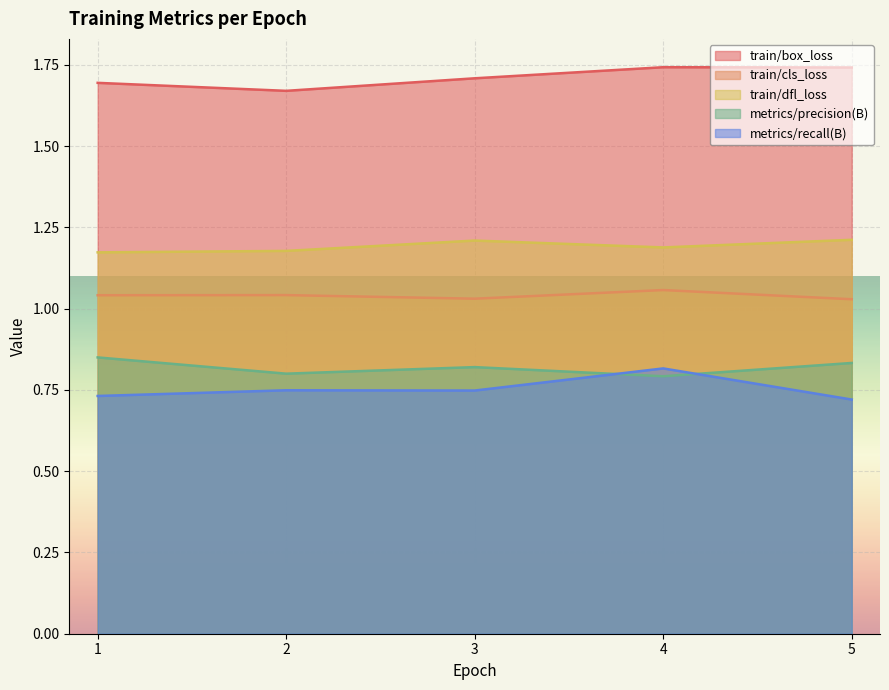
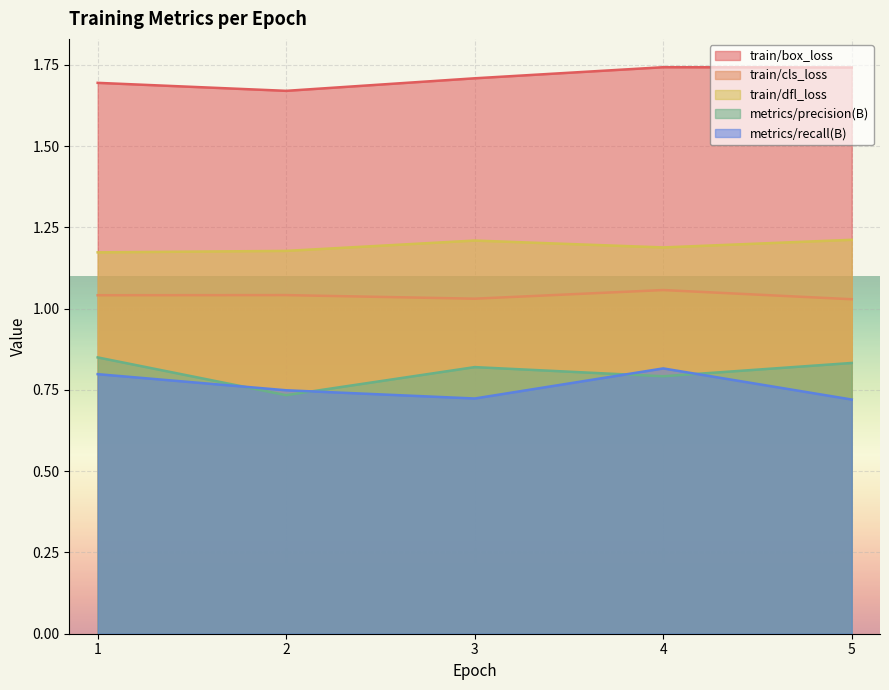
metrics/recall(B), 1: 0.73 -> 0.80
metrics/precision(B), 2: 0.80 -> 0.73
metrics/recall(B), 3: 0.75 -> 0.72
